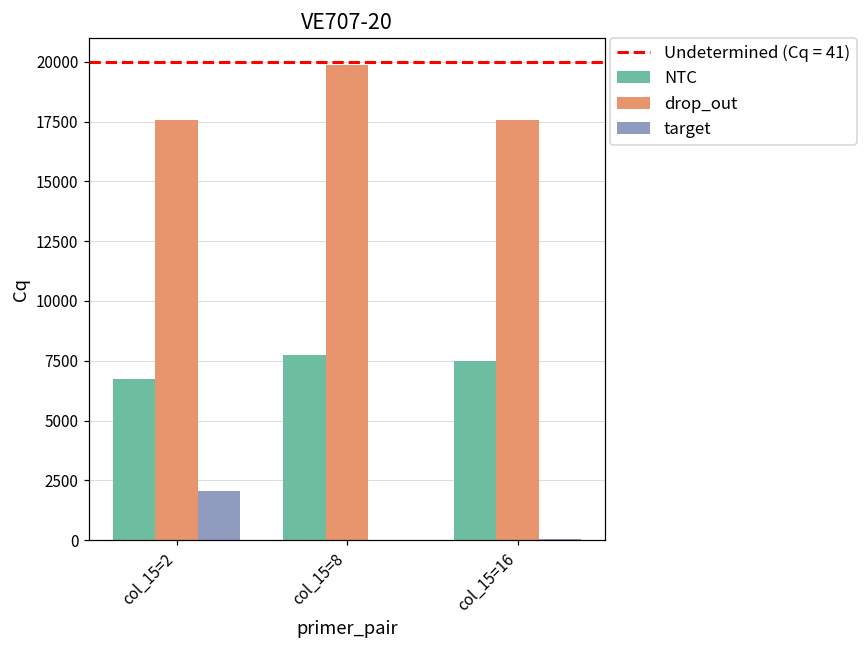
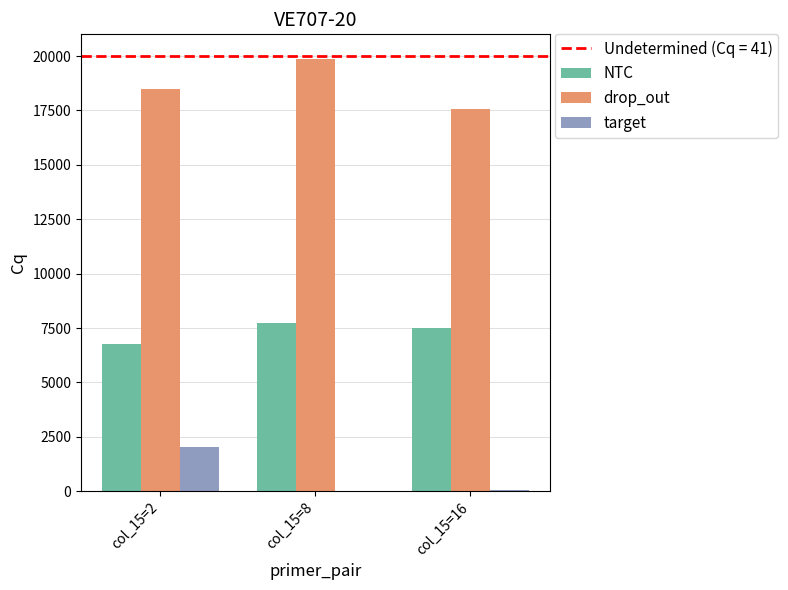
drop_out, col_15=2: 17600 -> 18500
